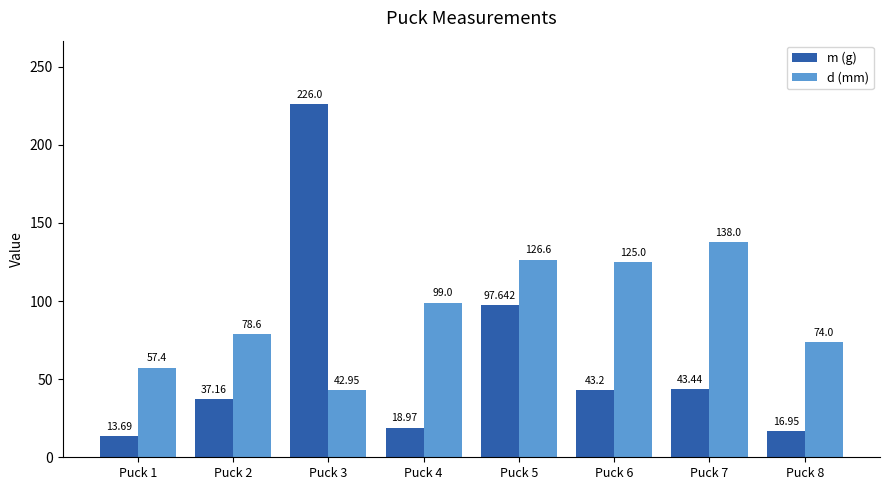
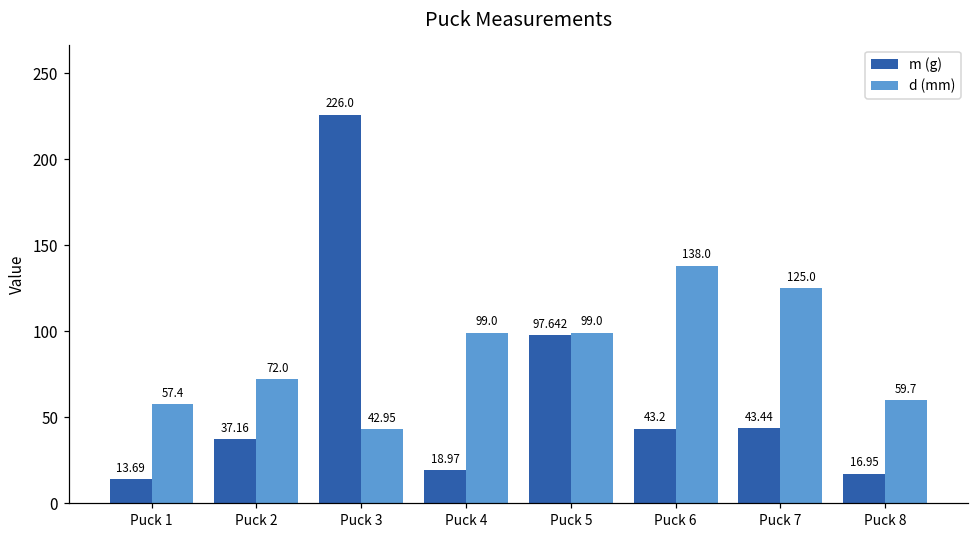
d (mm), Puck 2: 78.6 -> 72.0
d (mm), Puck 5: 126.6 -> 99.0
d (mm), Puck 6: 125.0 -> 138.0
d (mm), Puck 7: 138.0 -> 125.0
d (mm), Puck 8: 74.0 -> 59.7
